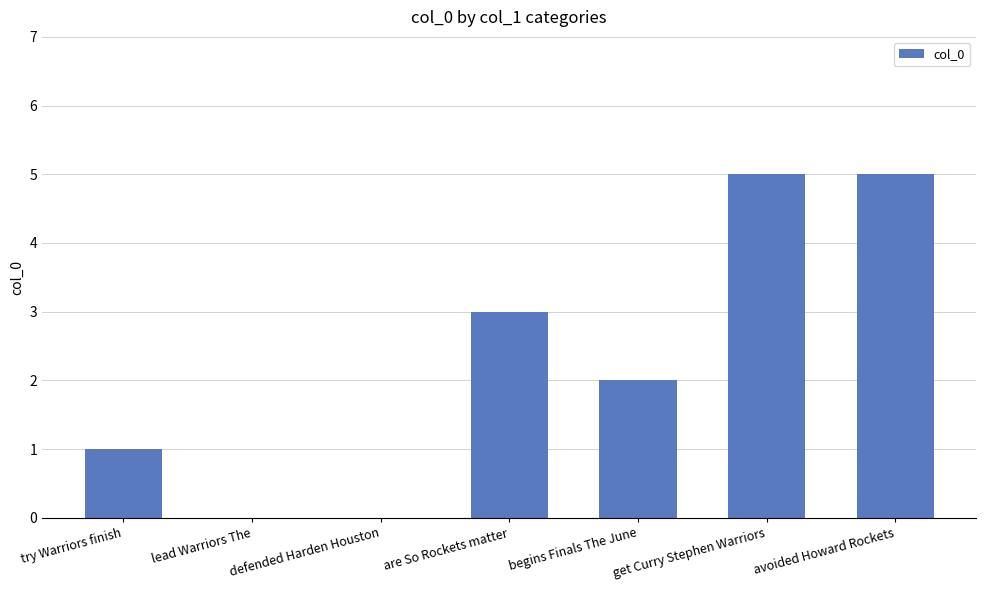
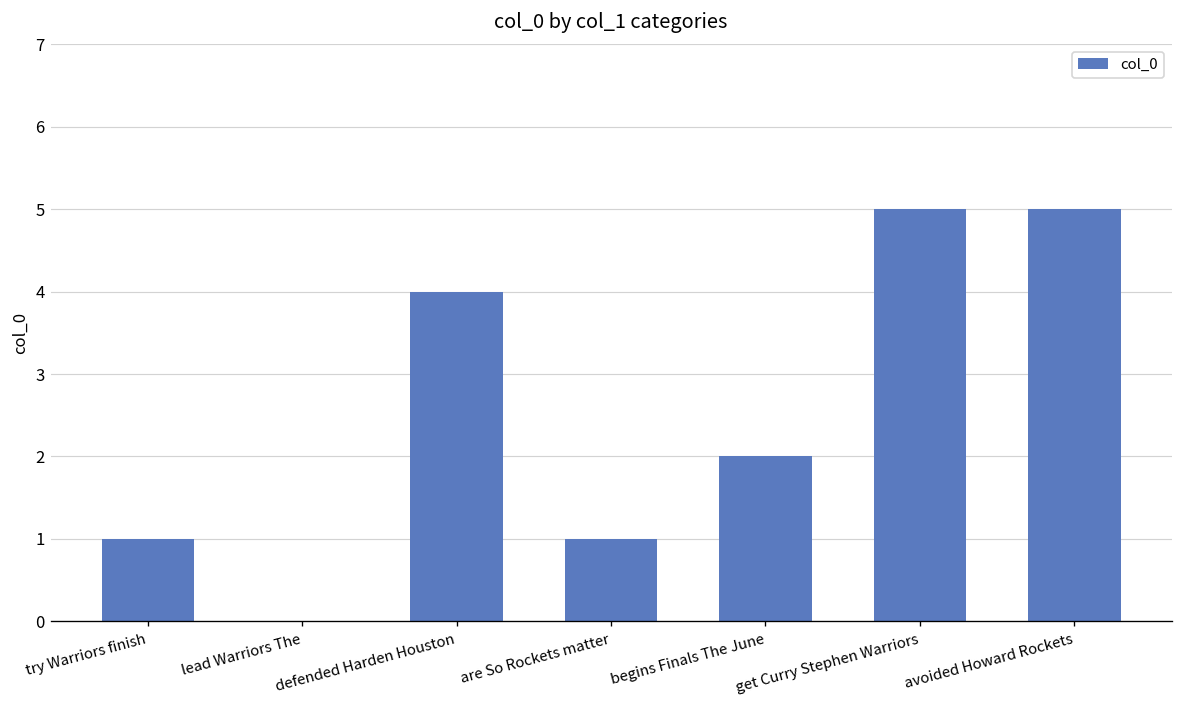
defended Harden Houston: 0 -> 4
are So Rockets matter: 3 -> 1
